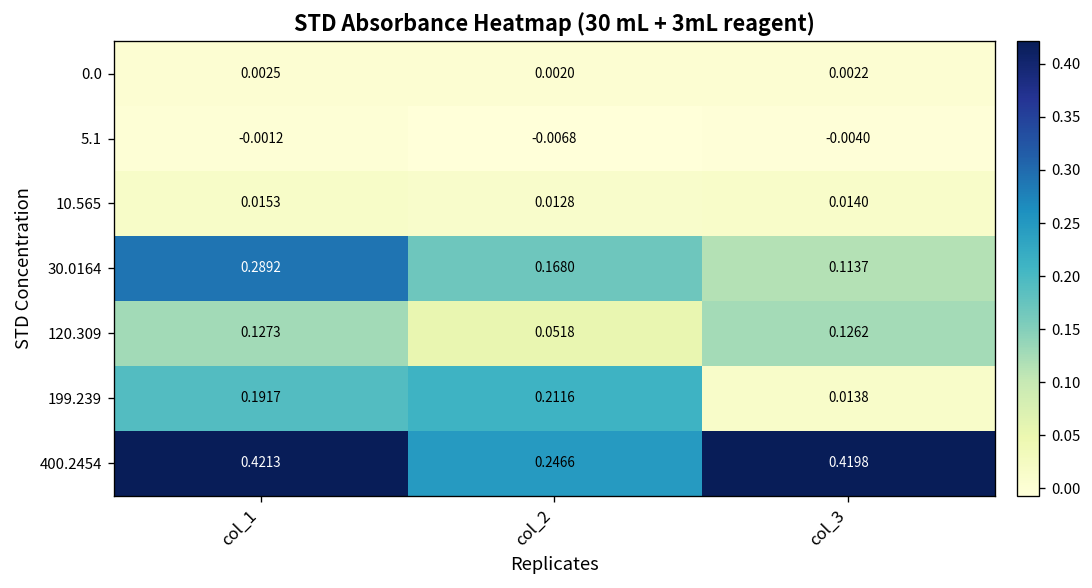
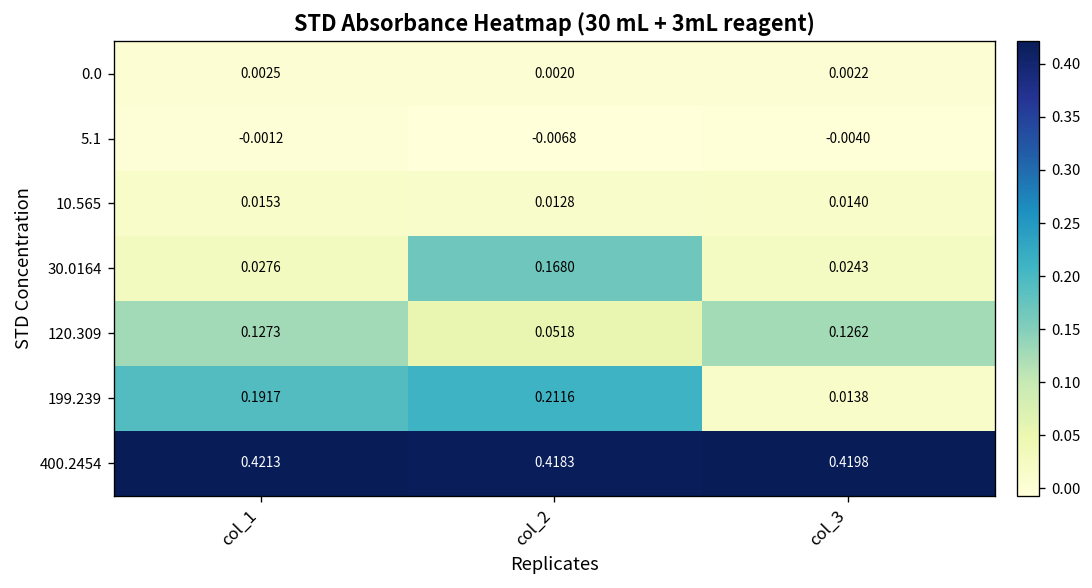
30.0164, col_1: 0.2892 -> 0.0276
30.0164, col_3: 0.1137 -> 0.0243
400.2454, col_2: 0.2466 -> 0.4183
